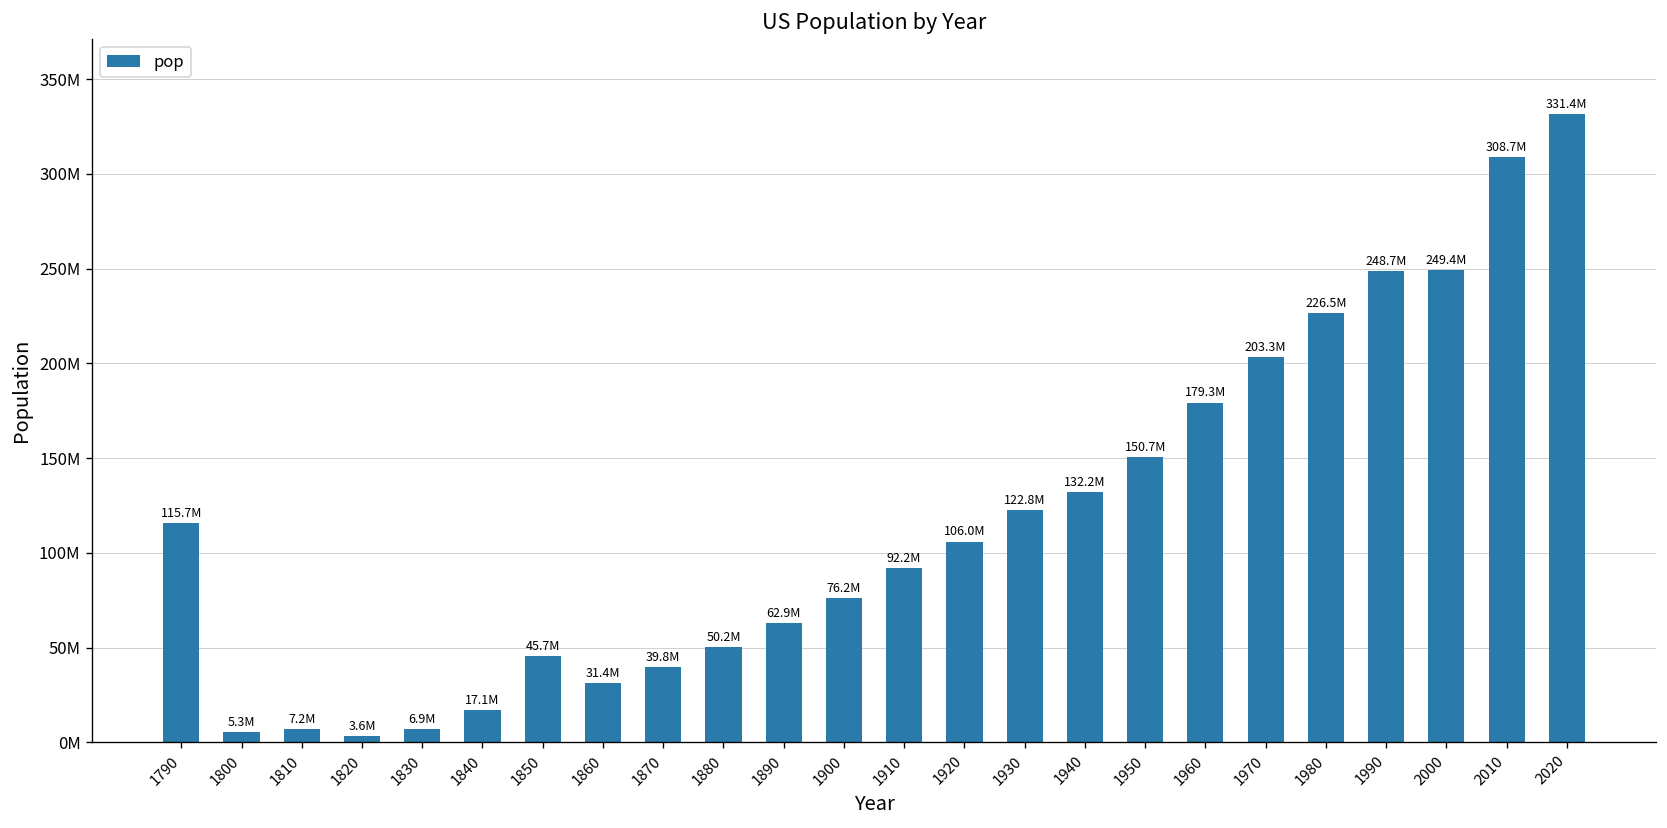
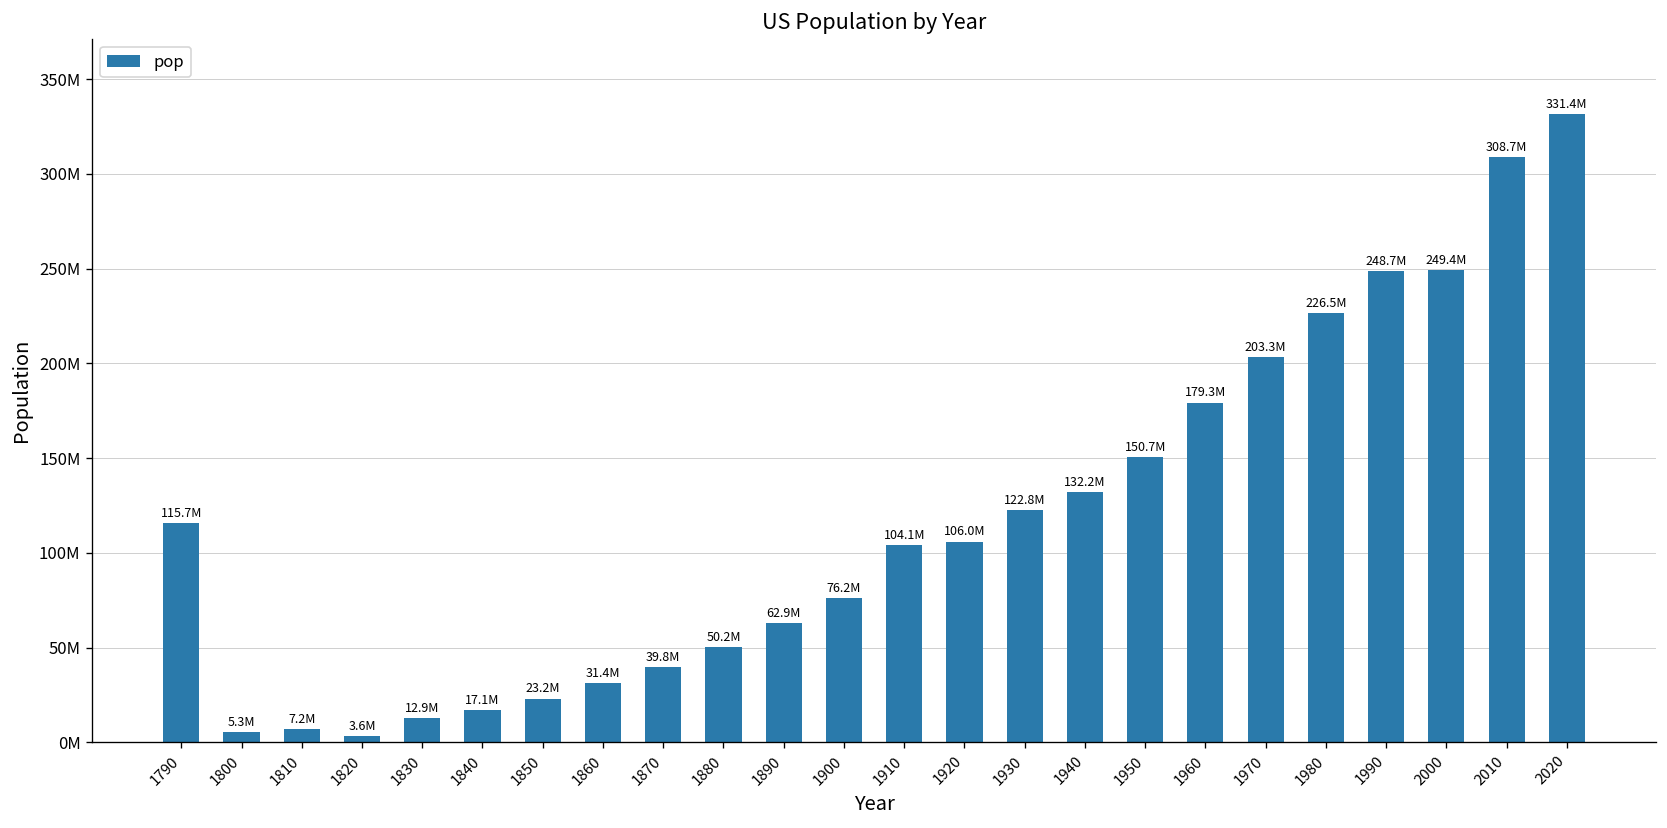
1830: 6.9M -> 12.9M
1850: 45.7M -> 23.2M
1910: 92.2M -> 104.1M
